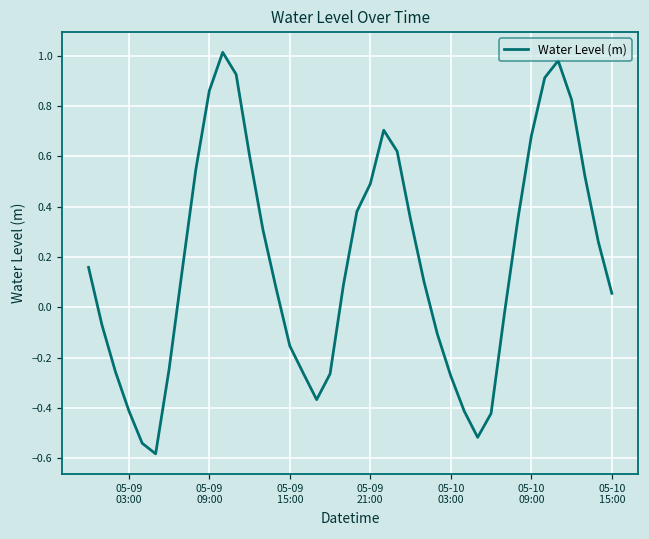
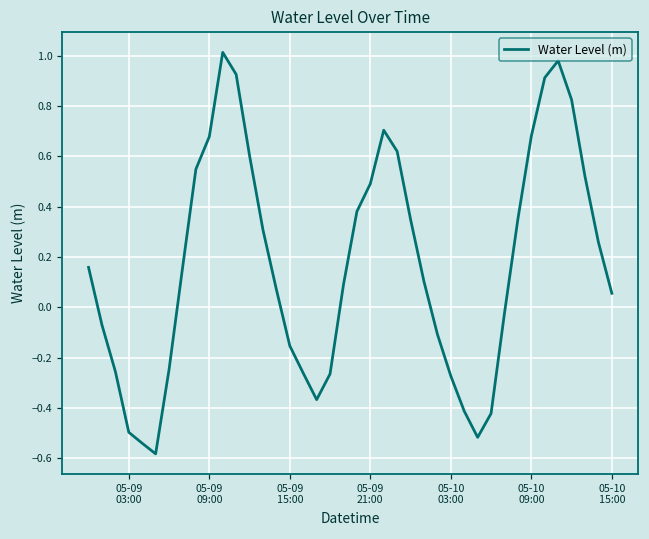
05-09 03:00: -0.41 -> -0.50
05-09 09:00: 0.86 -> 0.68
